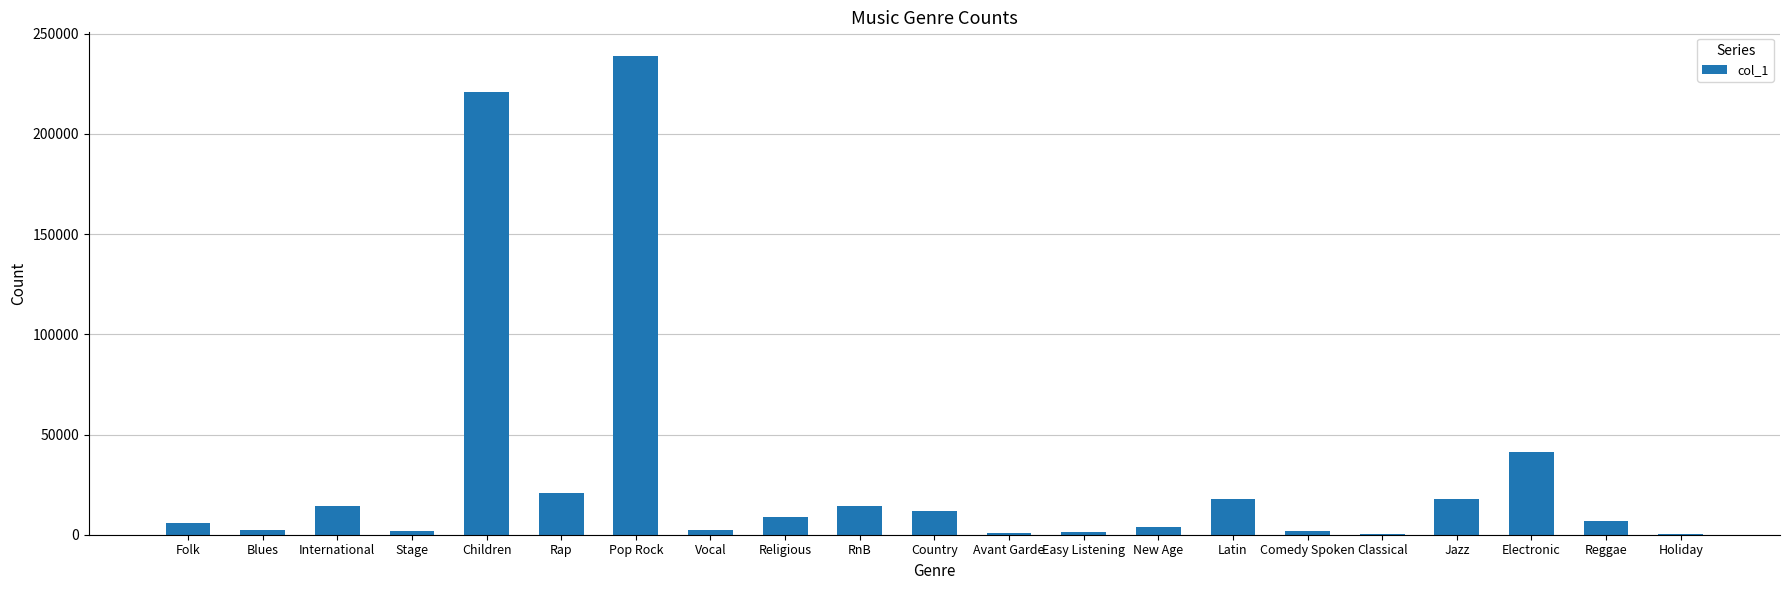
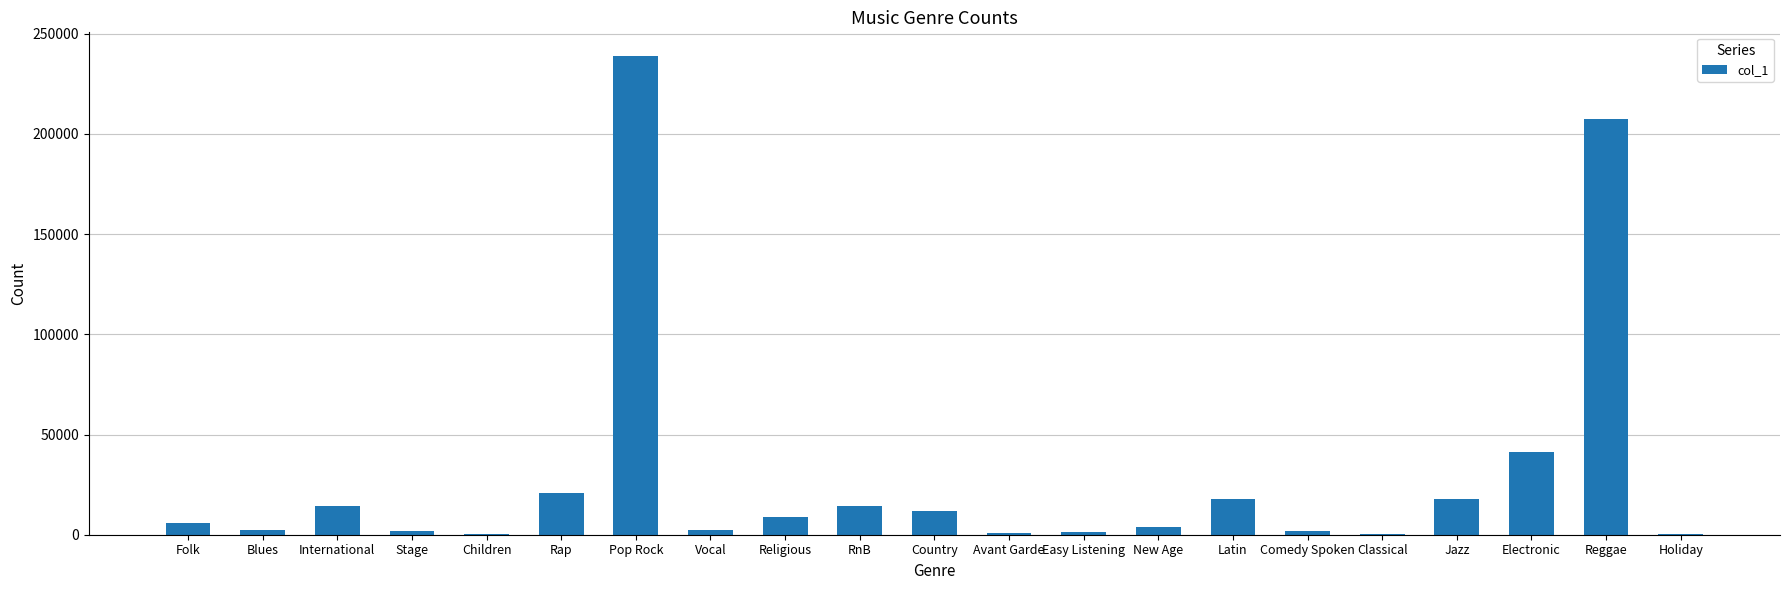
Children: 221000 -> 0
Reggae: 7000 -> 207000
